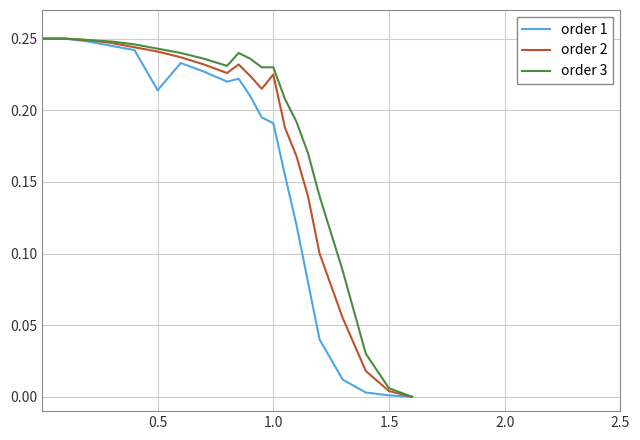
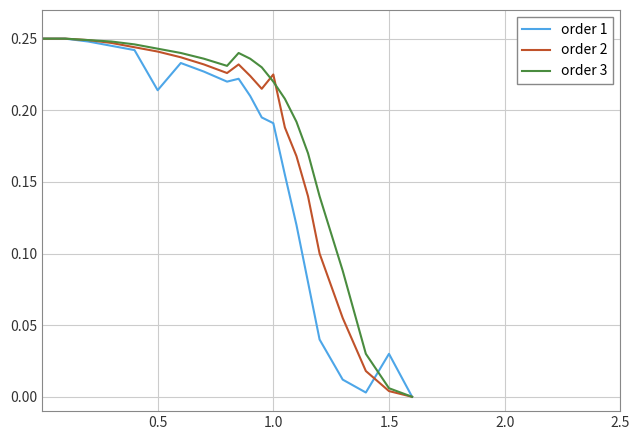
order 3, 1.0: 0.23 -> 0.22
order 1, 1.5: 0.001 -> 0.030
